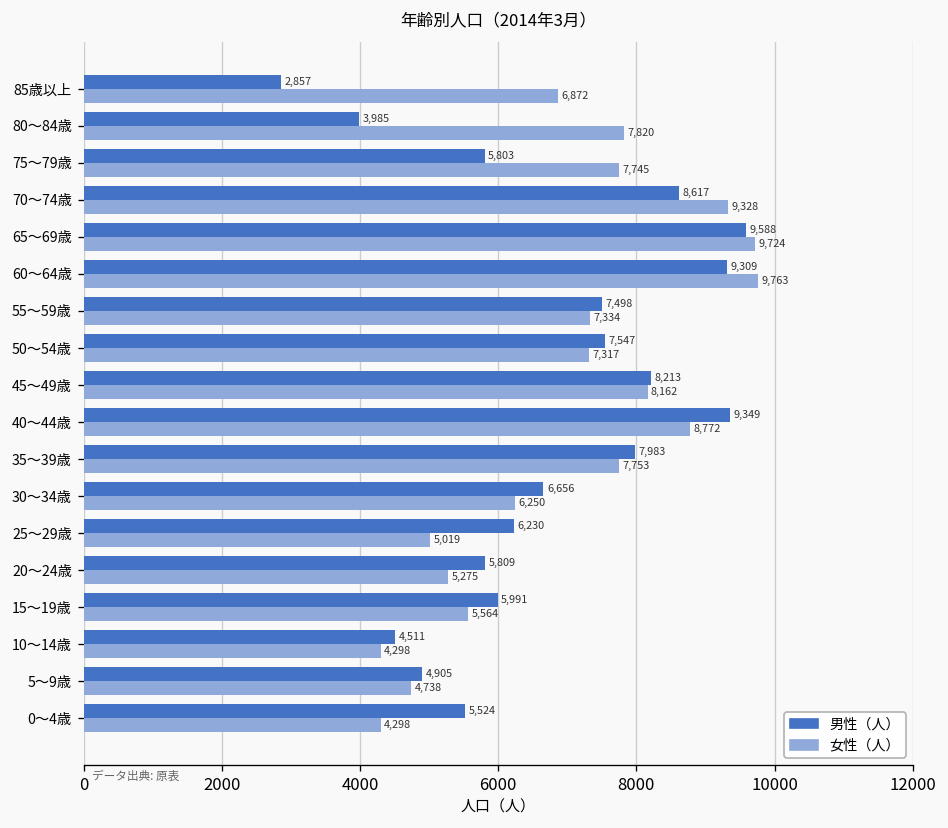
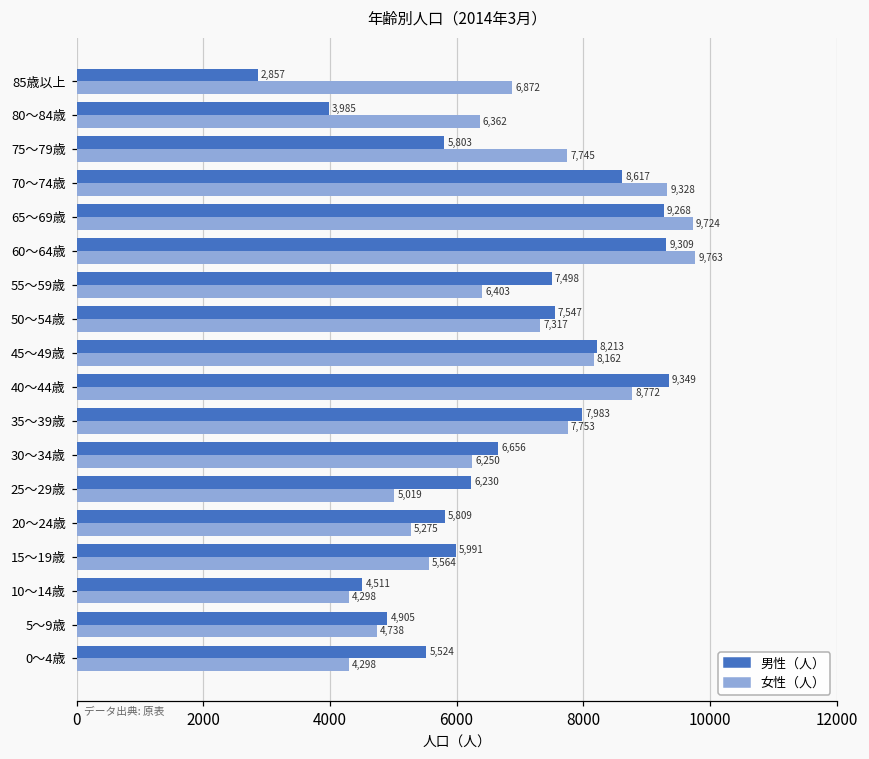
女性（人）, 80～84歳: 7,820 -> 6,362
男性（人）, 65～69歳: 9,588 -> 9,268
女性（人）, 55～59歳: 7,334 -> 6,403
